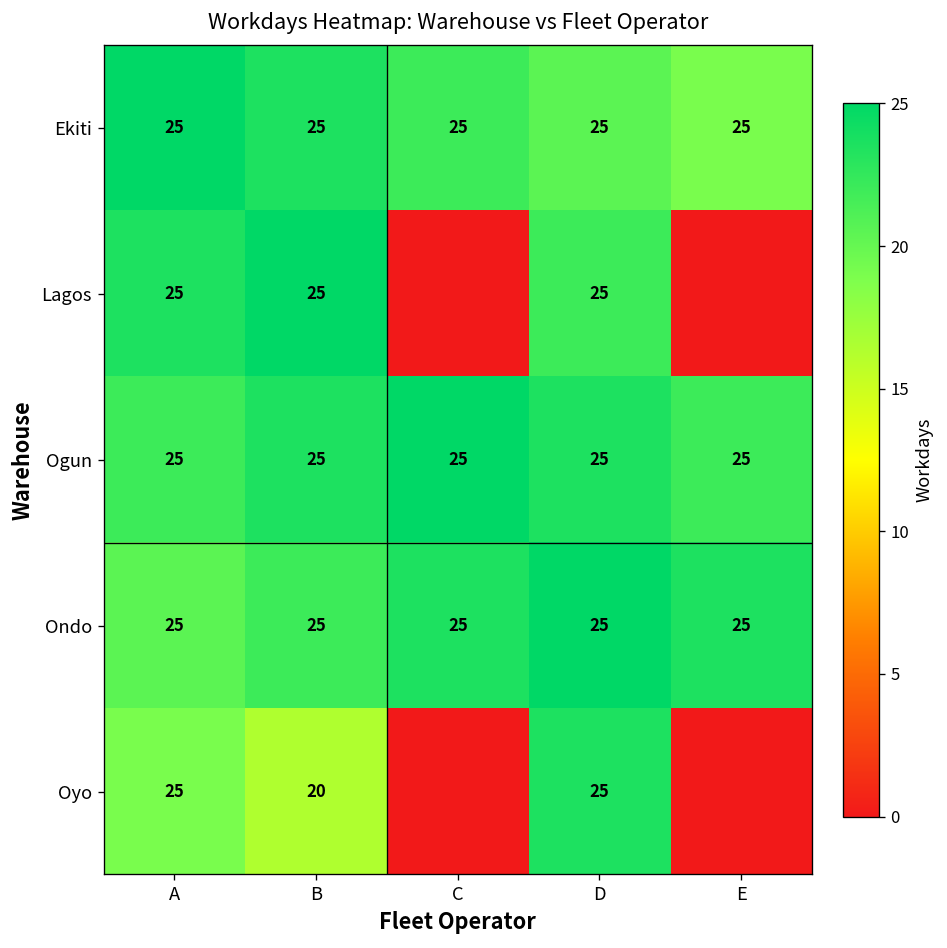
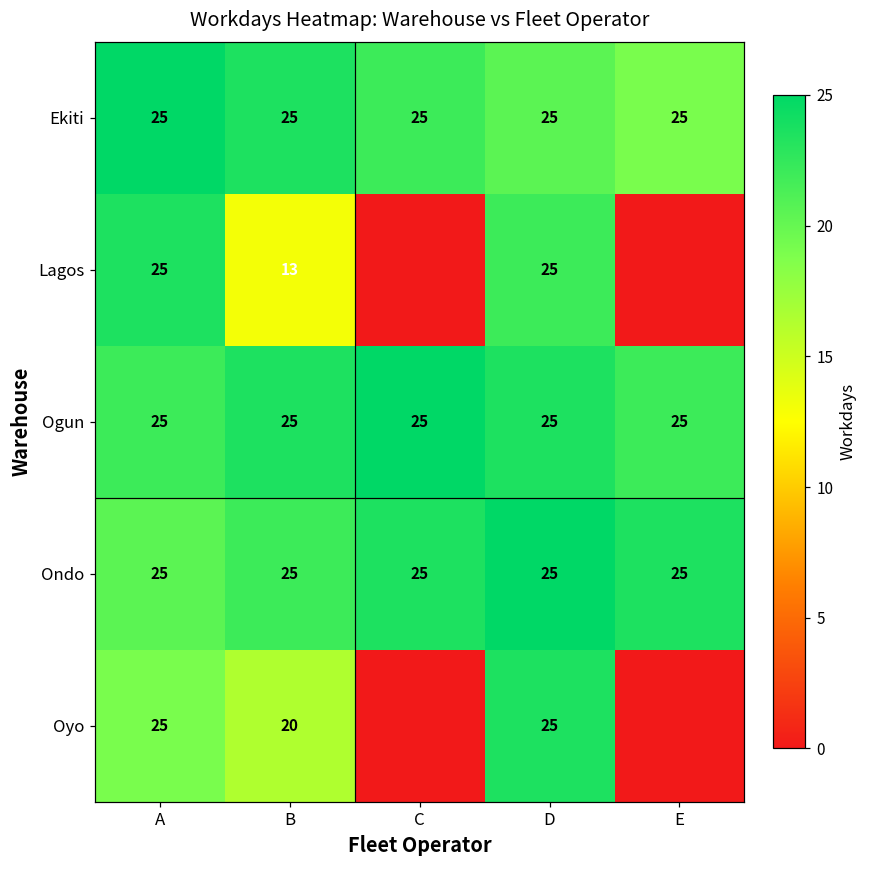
Lagos, B: 25 -> 13
